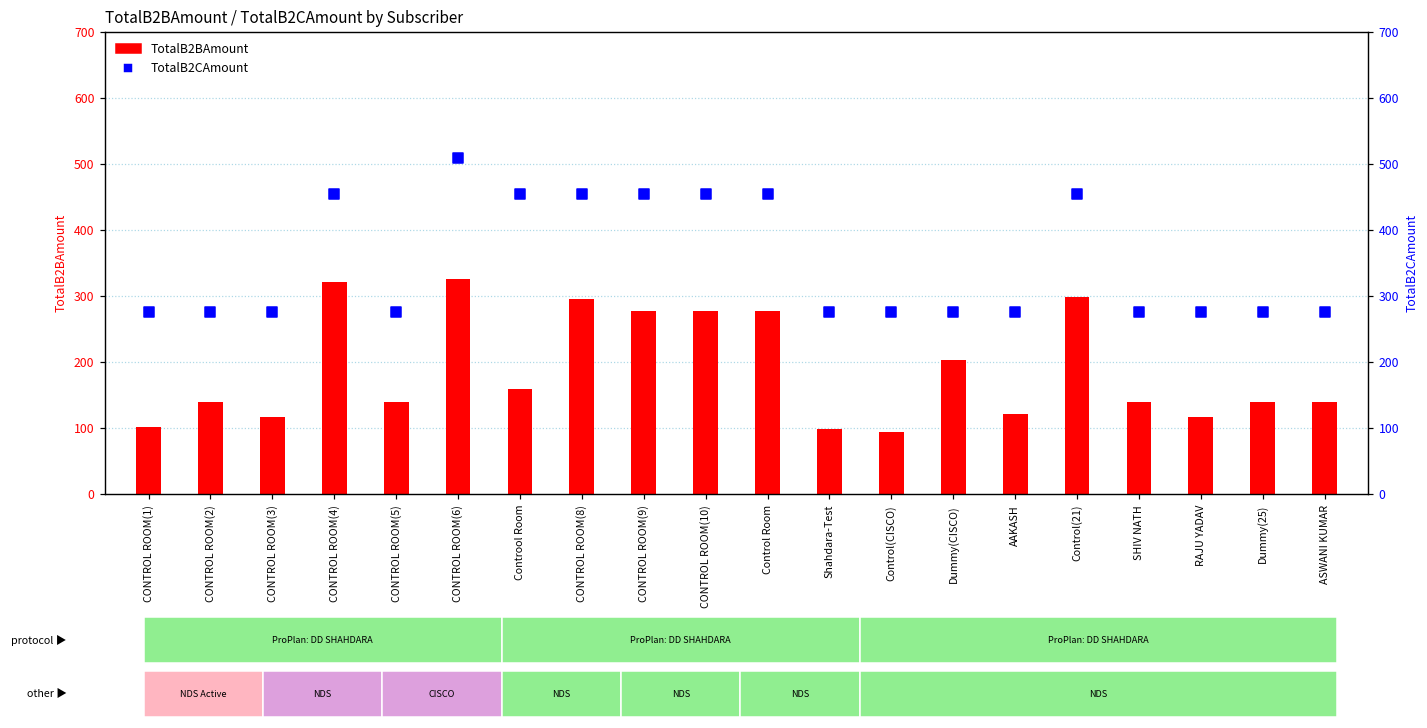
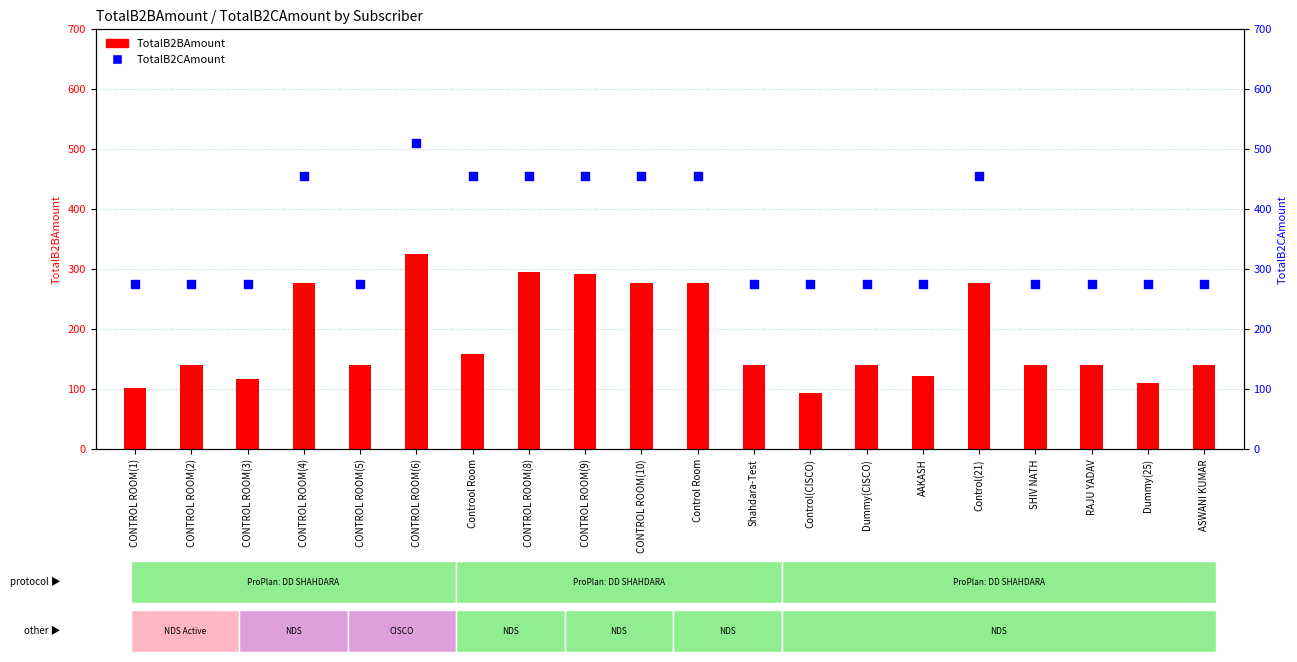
TotalB2BAmount, CONTROL ROOM(4): 320 -> 280
TotalB2BAmount, CONTROL ROOM(9): 280 -> 290
TotalB2BAmount, Shahdara-Test: 100 -> 140
TotalB2BAmount, Dummy(CISCO): 200 -> 140
TotalB2BAmount, Control(21): 300 -> 280
TotalB2BAmount, RAJU YADAV: 120 -> 140
TotalB2BAmount, Dummy(25): 140 -> 110
